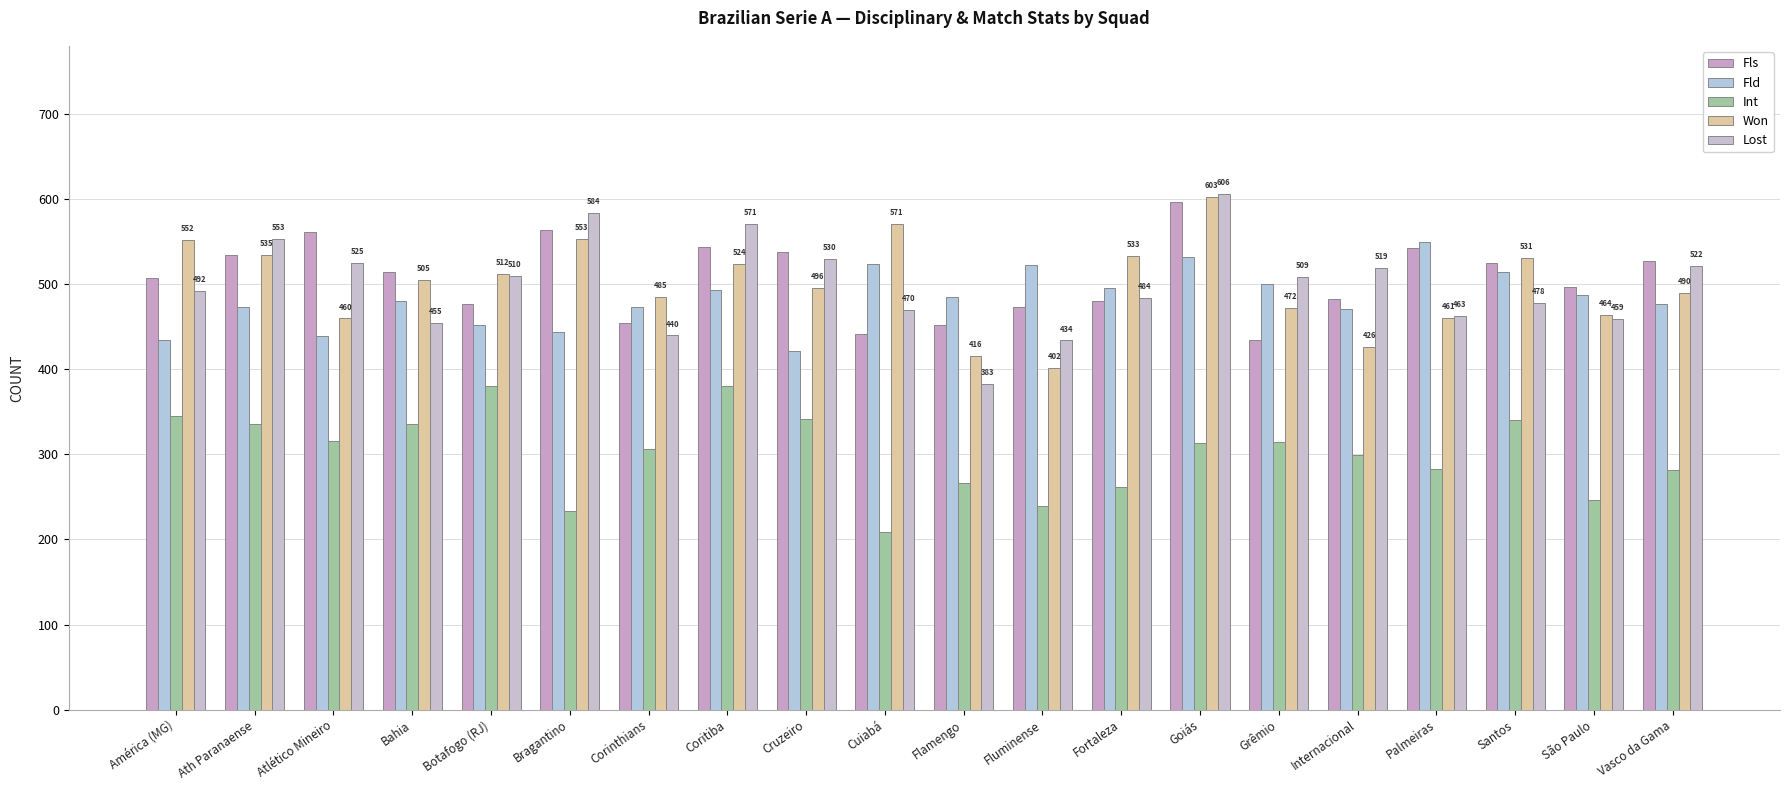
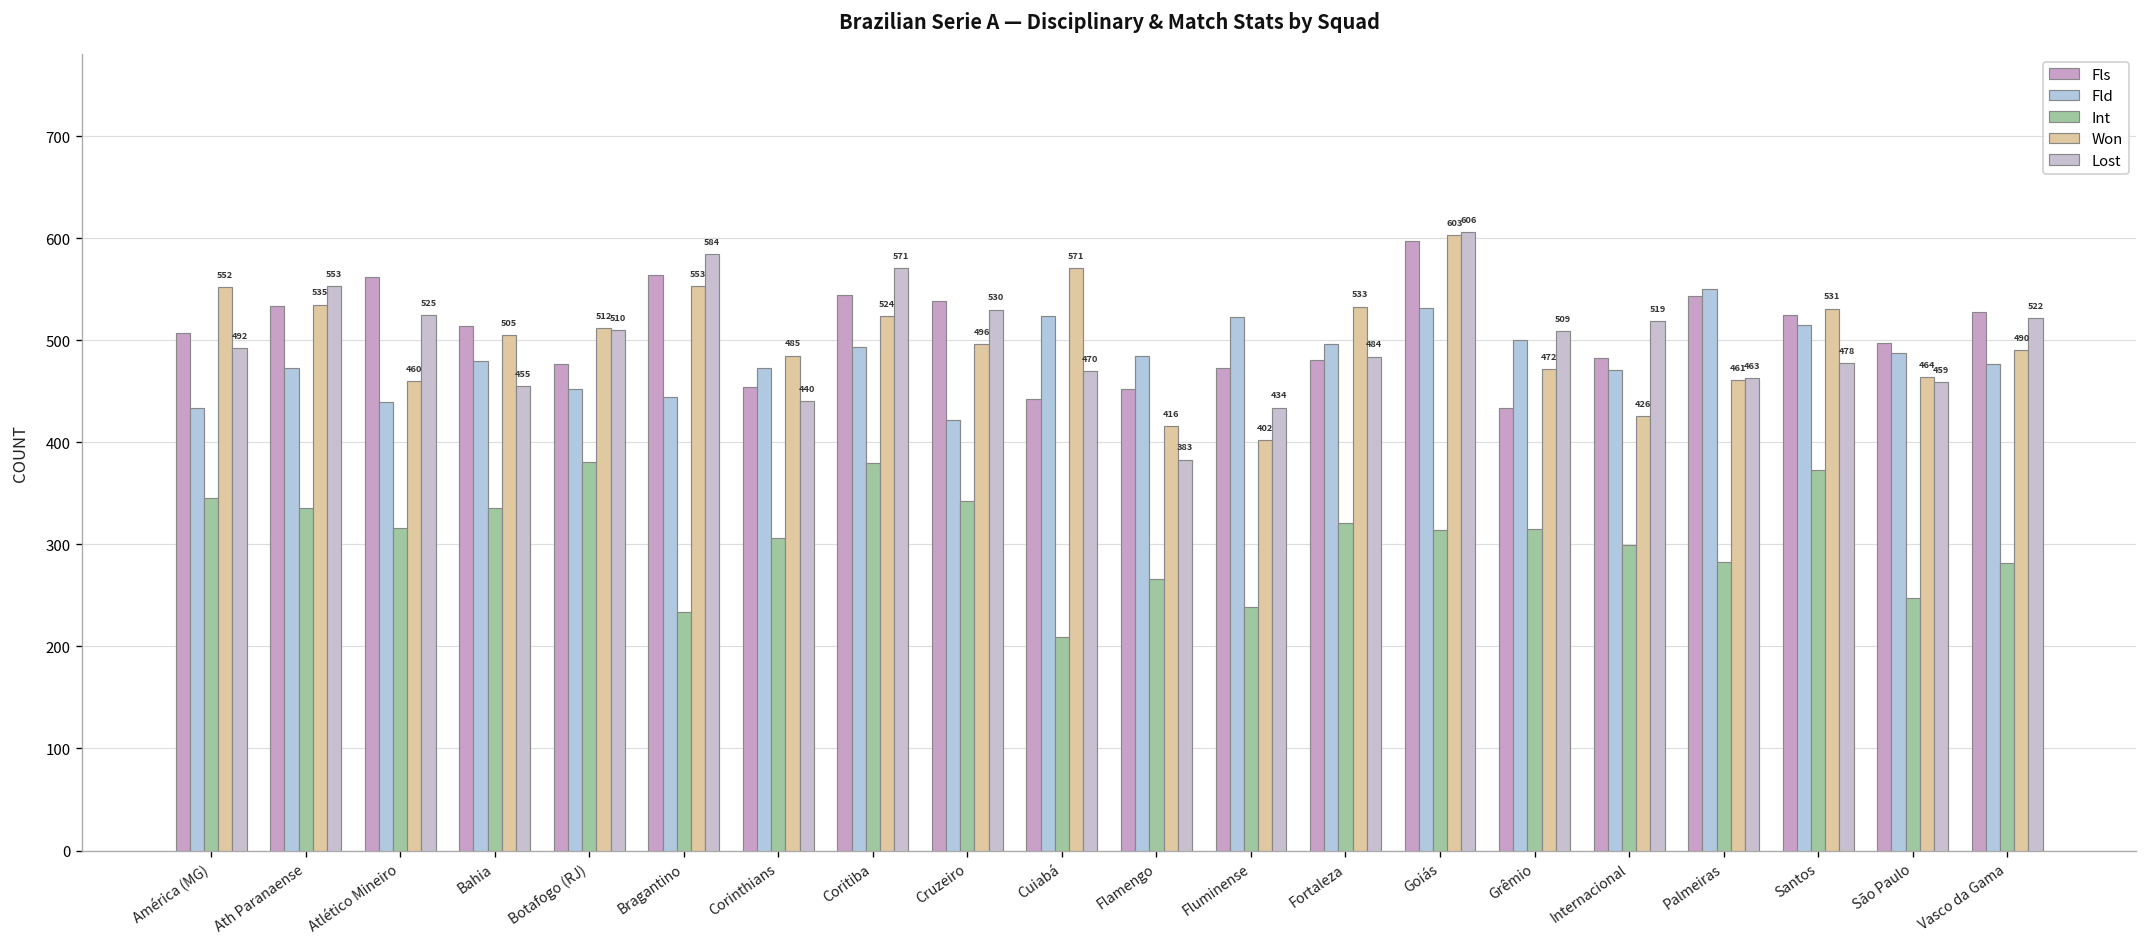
Int, Fortaleza: 260 -> 320
Int, Santos: 340 -> 370
